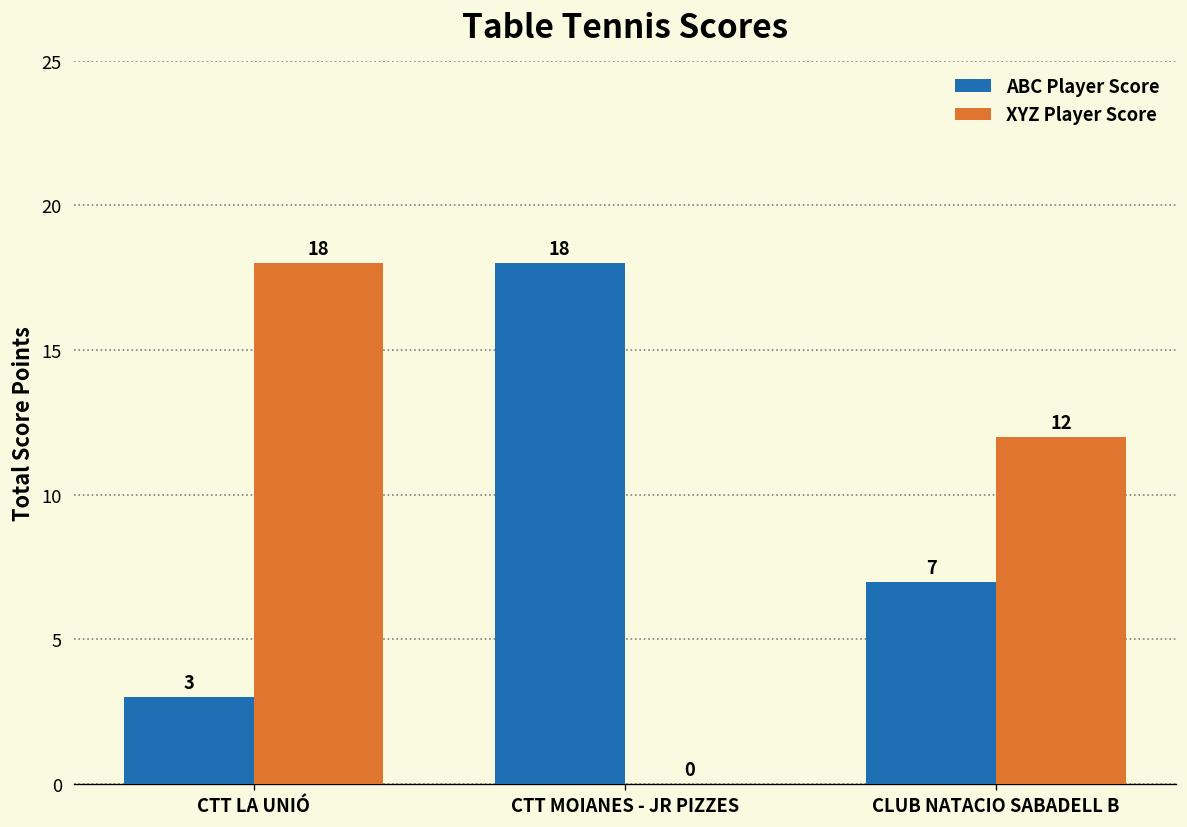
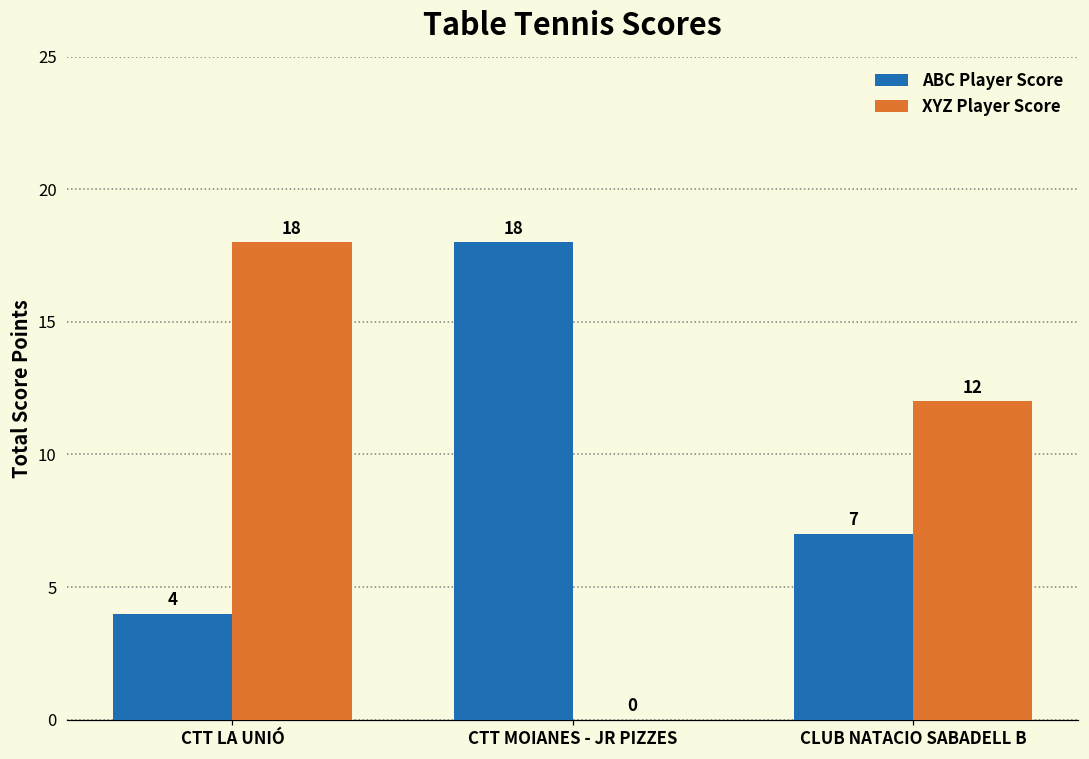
ABC Player Score, CTT LA UNIÓ: 3 -> 4
